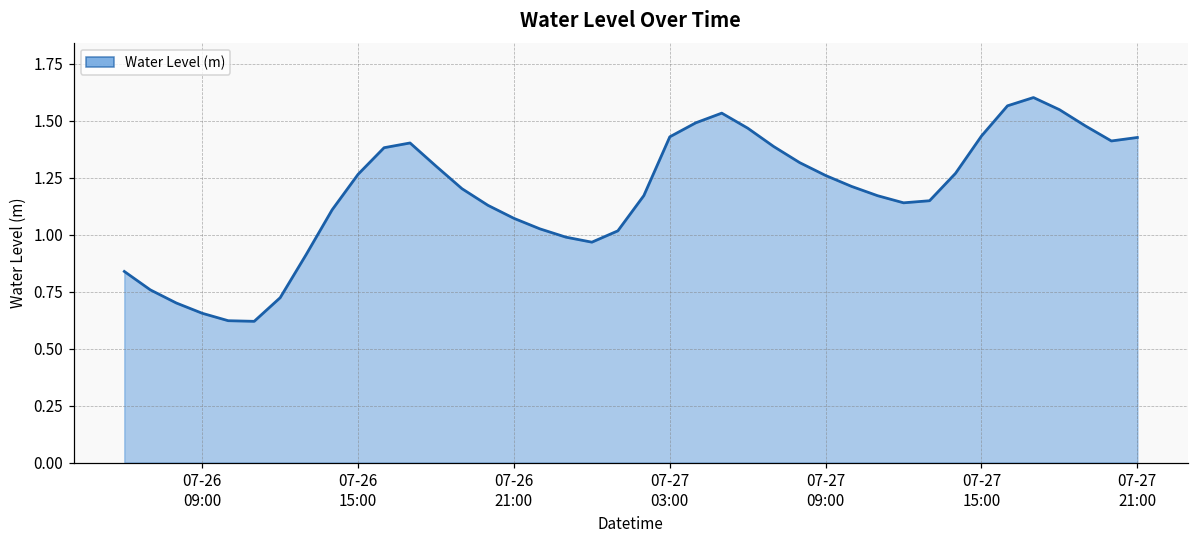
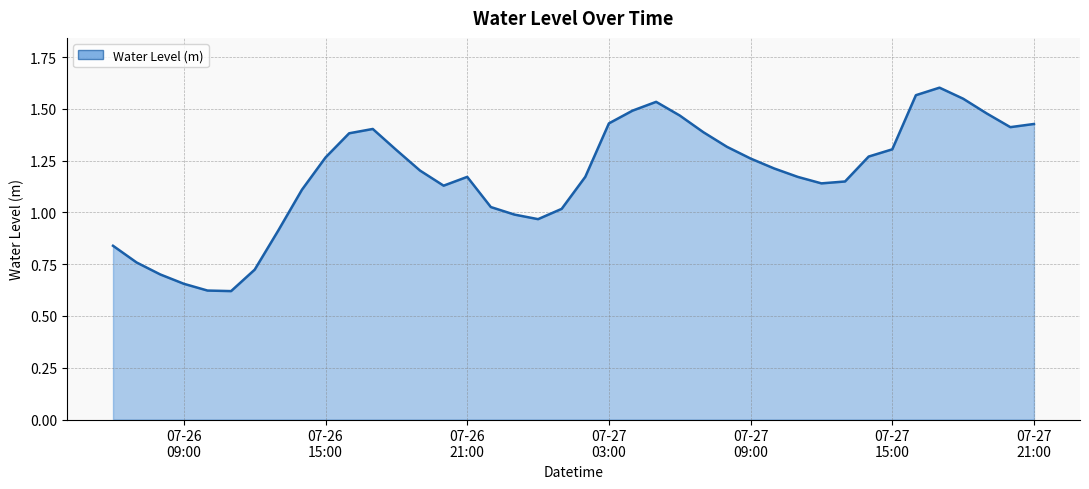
07-26 21:00: 1.07 -> 1.17
07-27 15:00: 1.43 -> 1.30
